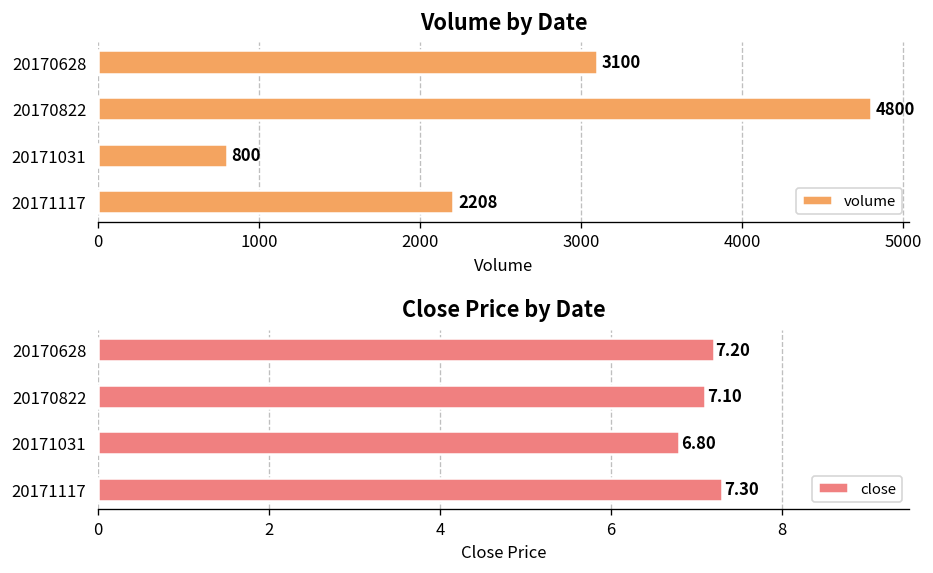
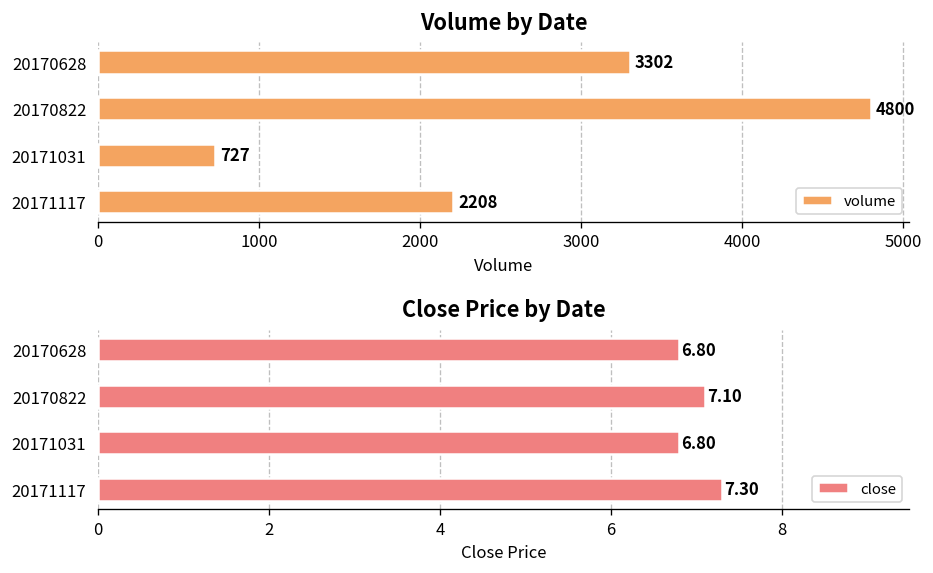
Volume by Date, 20170628: 3100 -> 3302
Volume by Date, 20171031: 800 -> 727
Close Price by Date, 20170628: 7.20 -> 6.80
